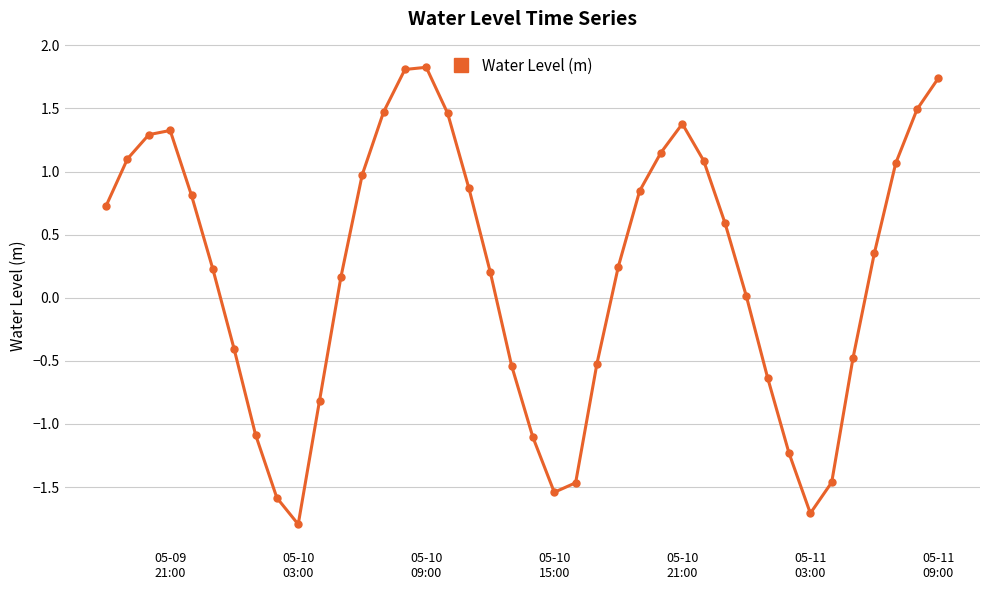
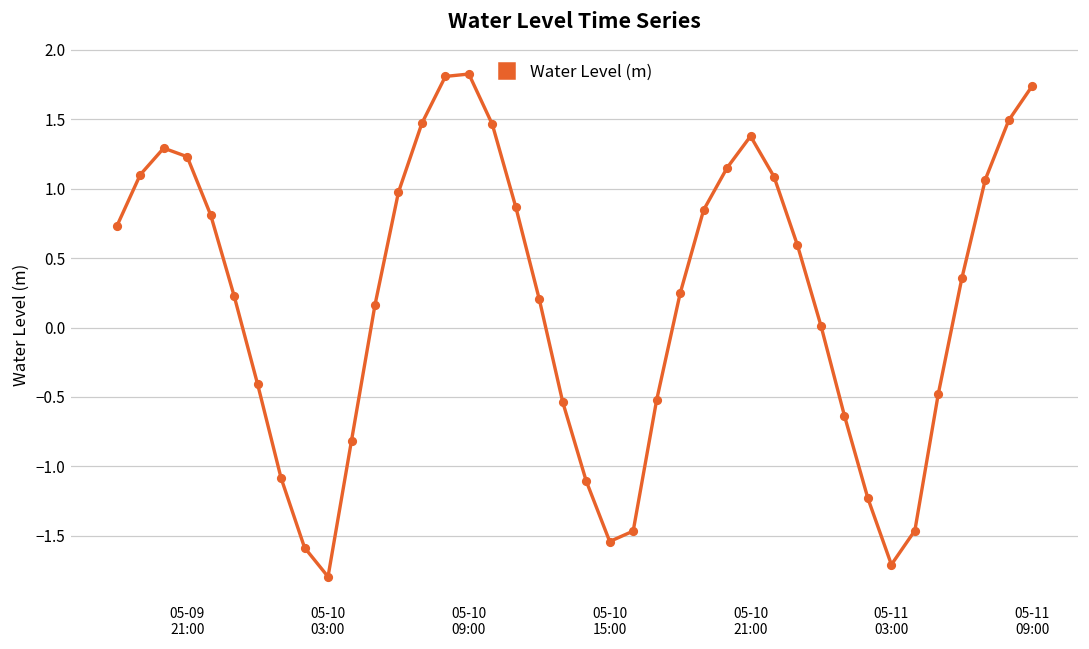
05-09 21:00: 1.33 -> 1.23
